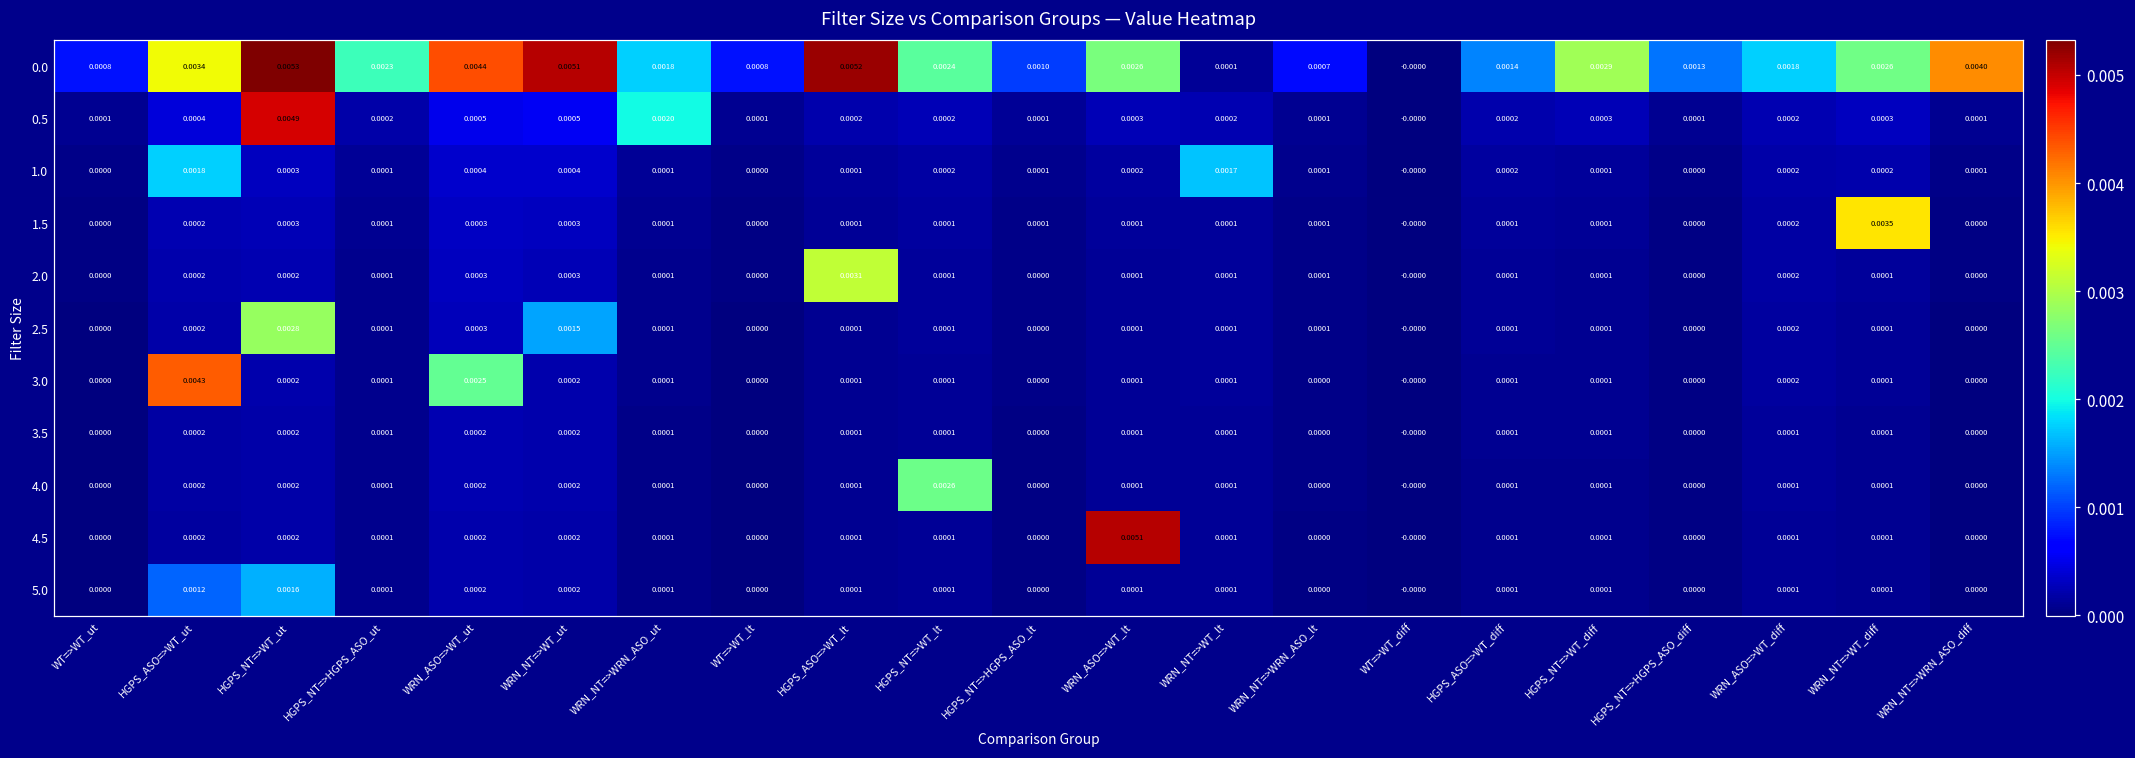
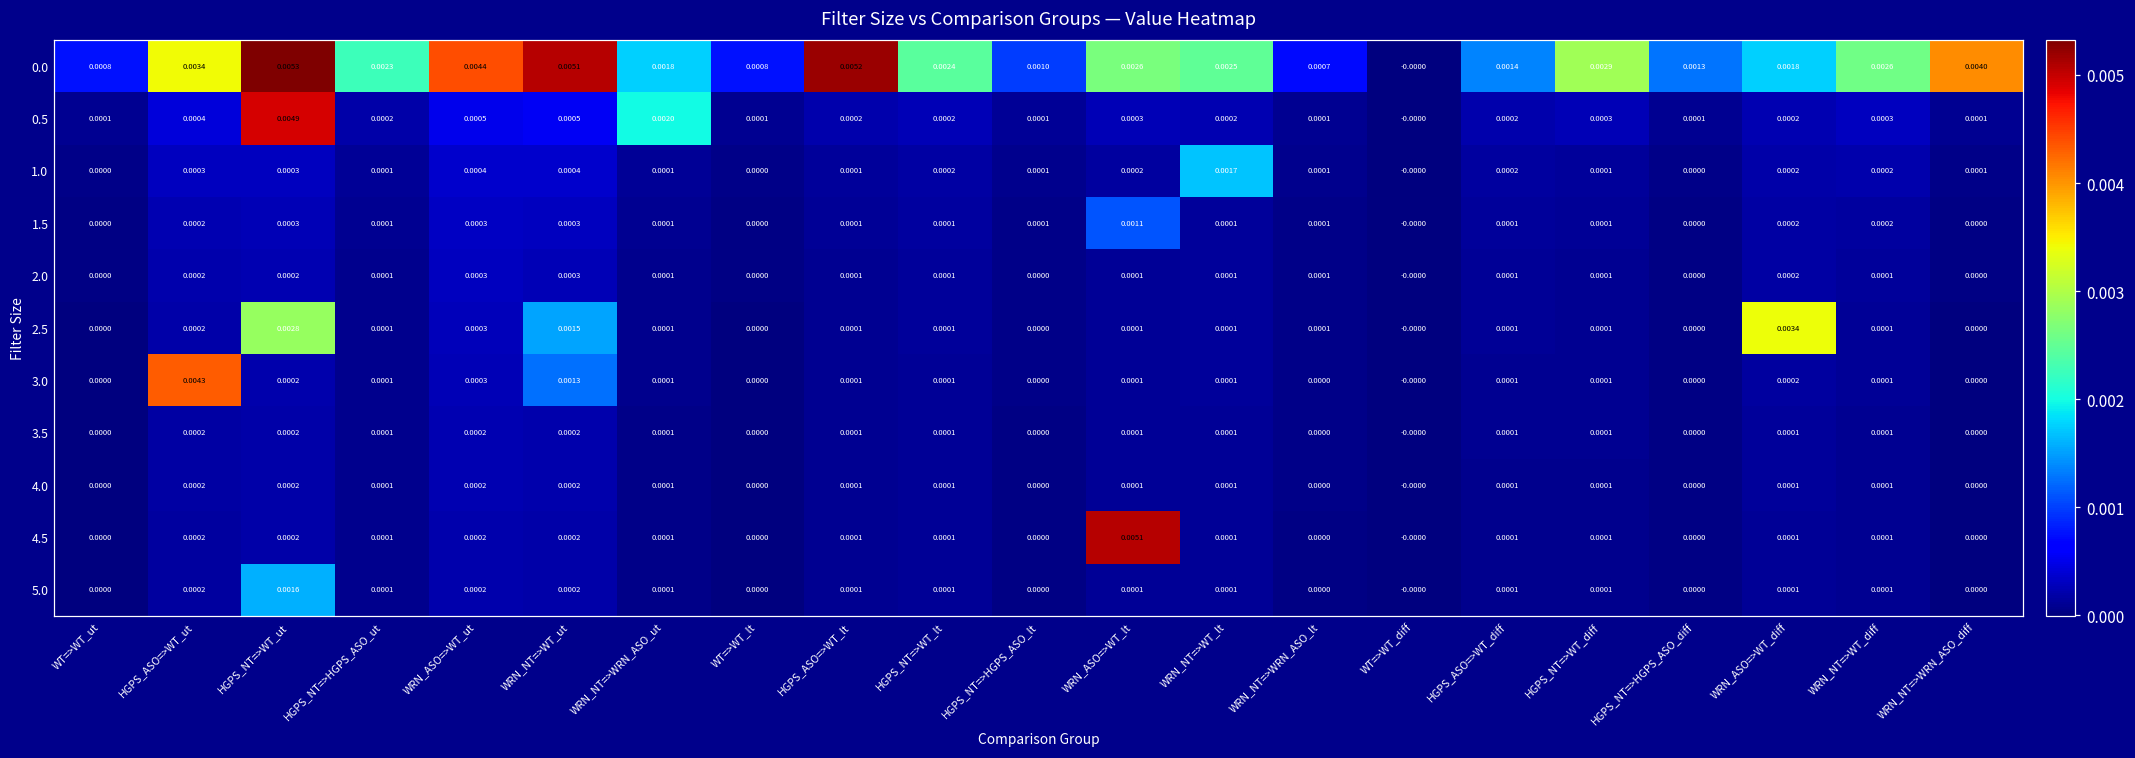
0.0, WRN_NT=>WT_lt: 0.0001 -> 0.0025
1.0, HGPS_ASO=>WT_ut: 0.0018 -> 0.0003
1.5, WRN_ASO=>WT_lt: 0.0001 -> 0.0011
1.5, WRN_NT=>WT_diff: 0.0035 -> 0.0002
2.0, HGPS_ASO=>WT_lt: 0.0031 -> 0.0001
2.5, WRN_ASO=>WT_diff: 0.0002 -> 0.0034
3.0, WRN_ASO=>WT_ut: 0.0025 -> 0.0003
3.0, WRN_NT=>WT_ut: 0.0002 -> 0.0013
4.0, HGPS_NT=>WT_lt: 0.0026 -> 0.0001
5.0, HGPS_ASO=>WT_ut: 0.0012 -> 0.0002
